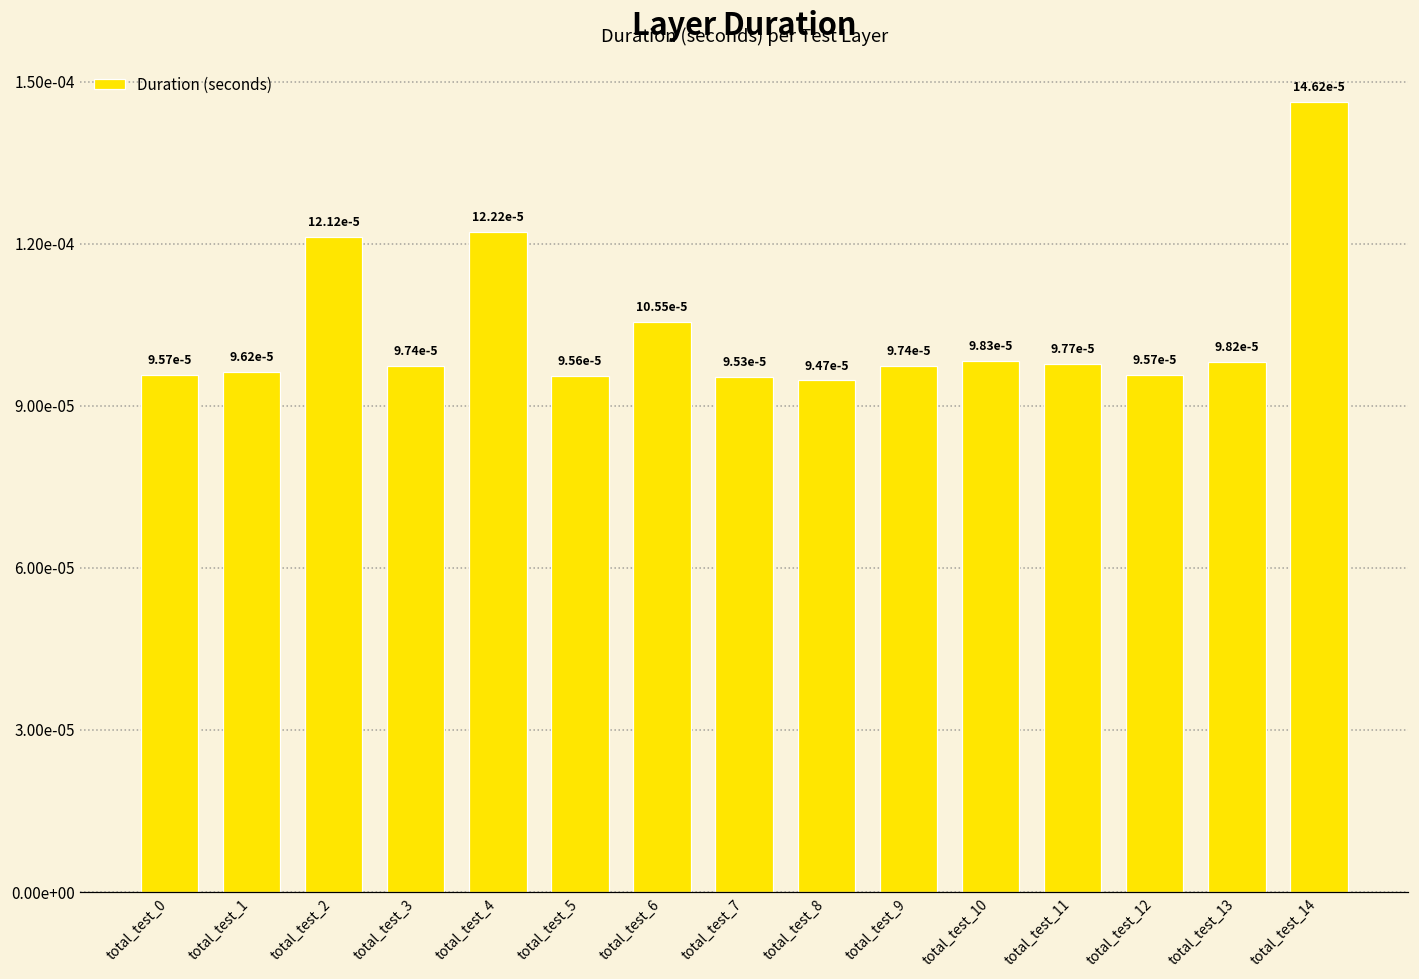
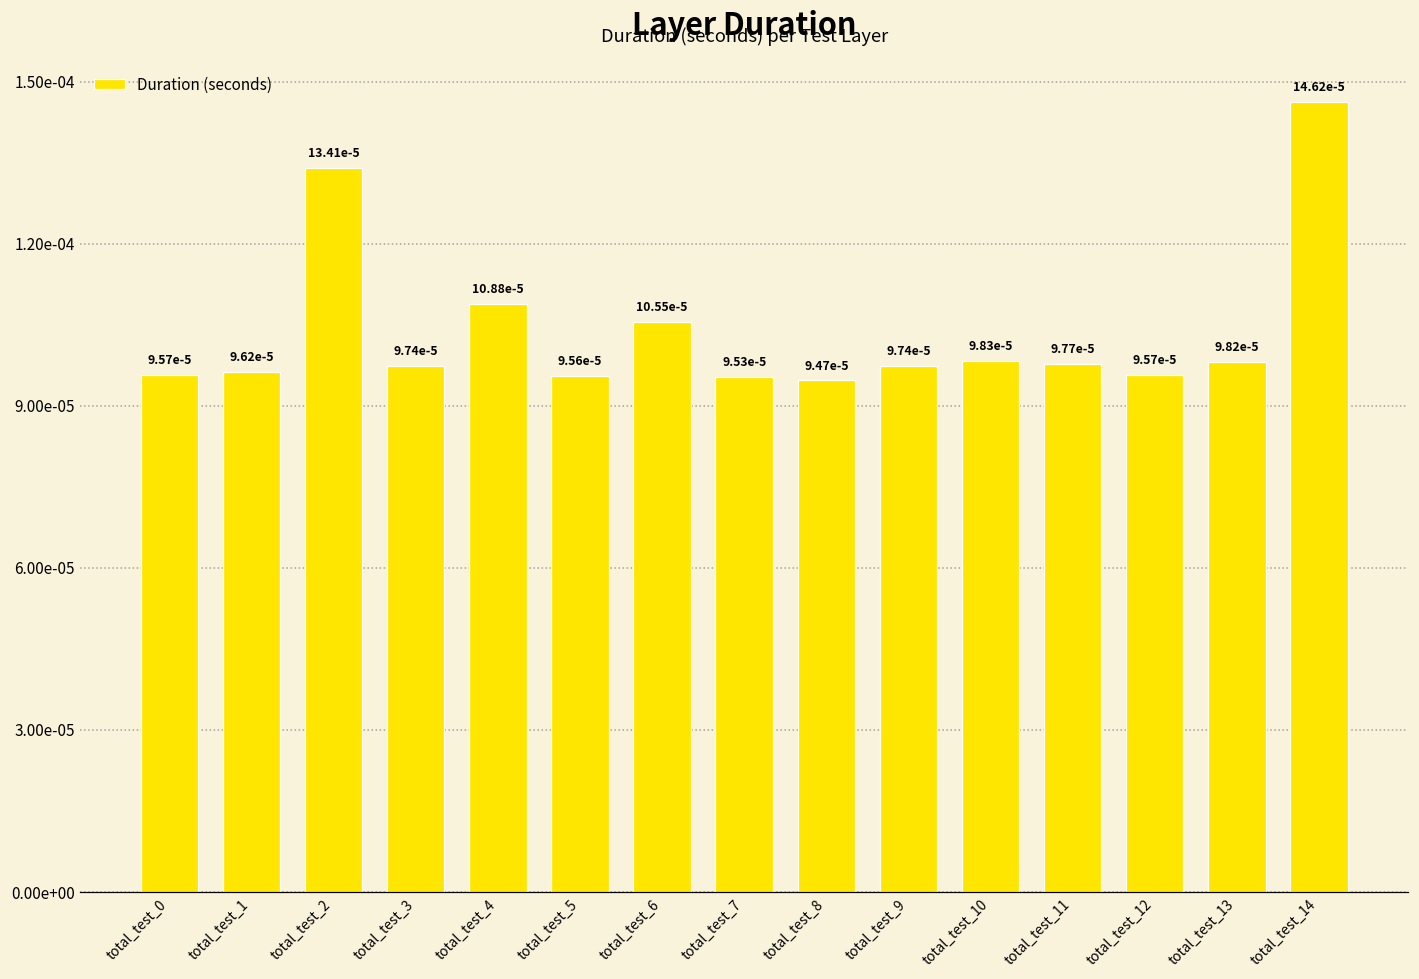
total_test_2: 12.12e-5 -> 13.41e-5
total_test_4: 12.22e-5 -> 10.88e-5
